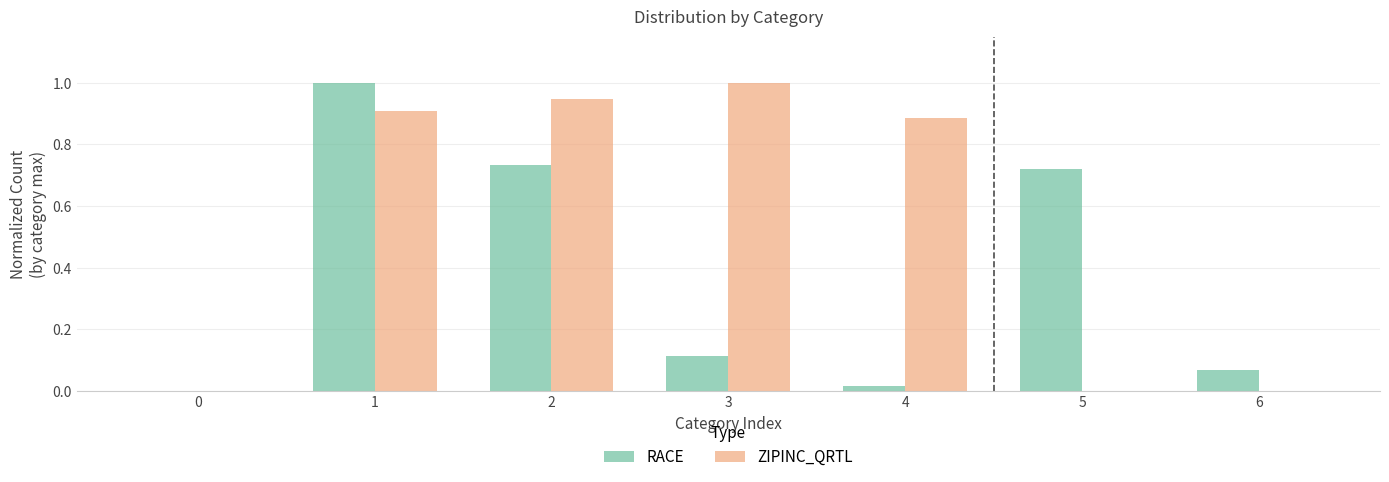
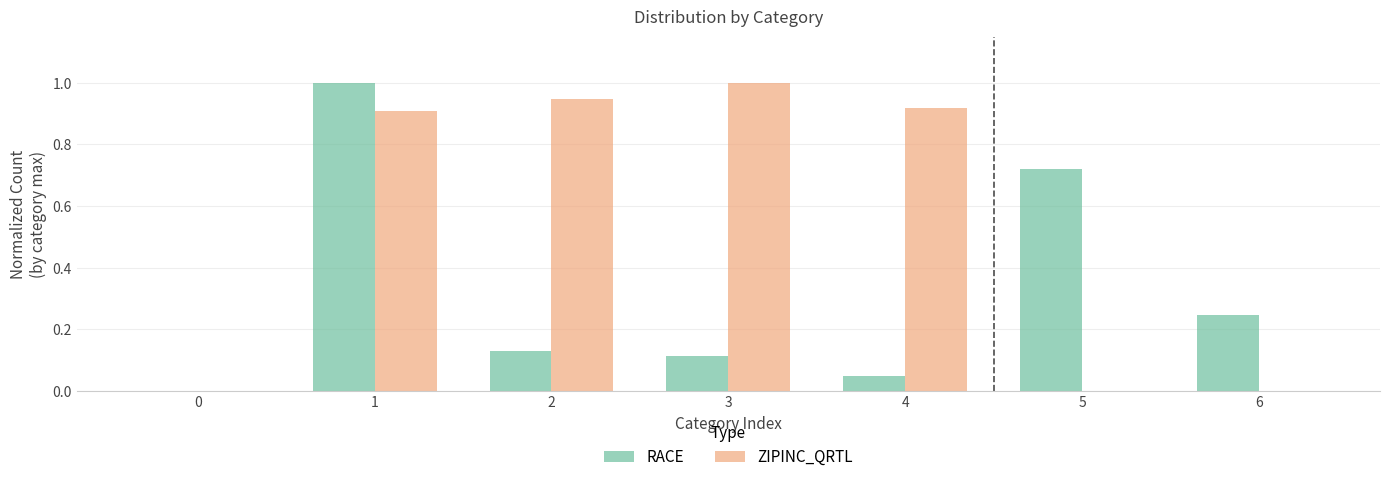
RACE, 2: 0.73 -> 0.13
RACE, 4: 0.02 -> 0.05
ZIPINC_QRTL, 4: 0.89 -> 0.92
RACE, 6: 0.07 -> 0.25
